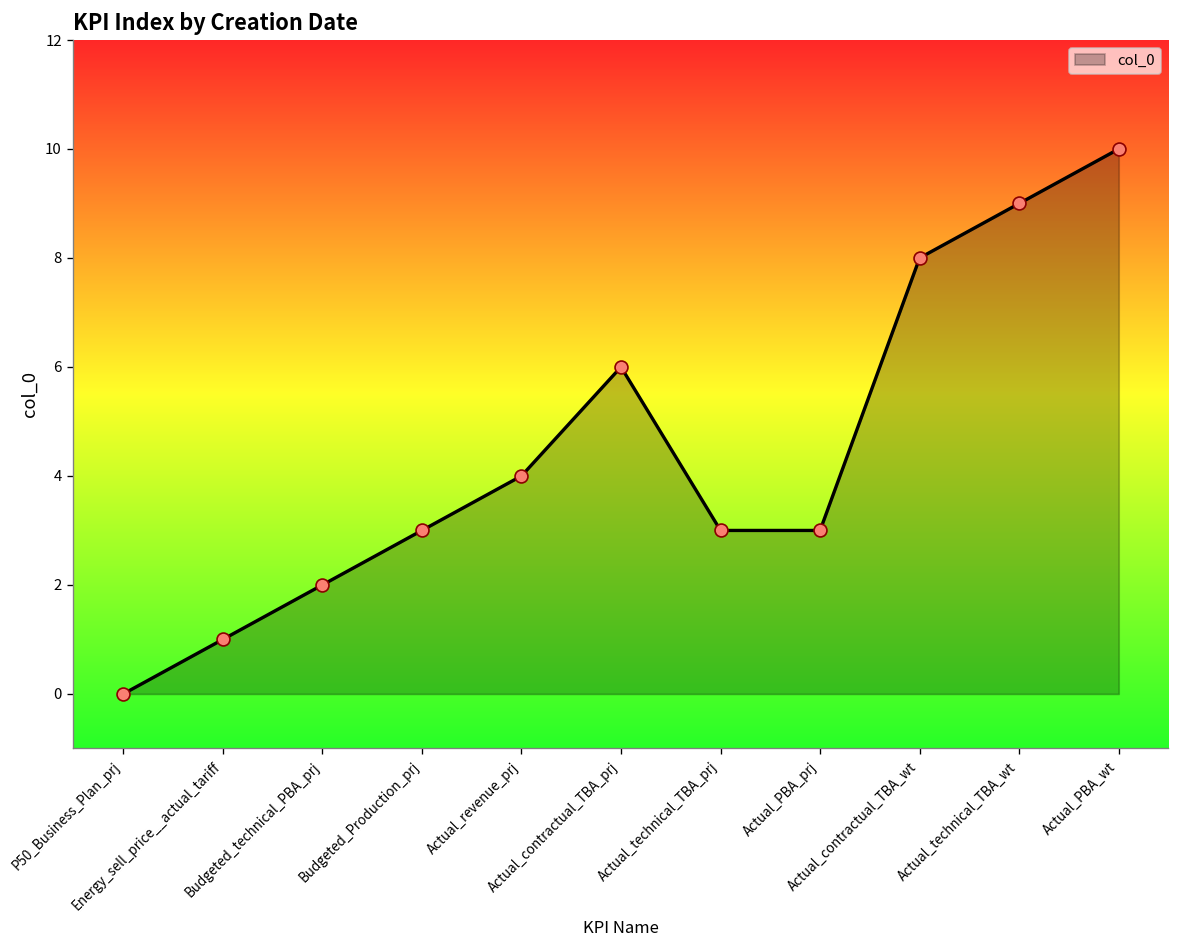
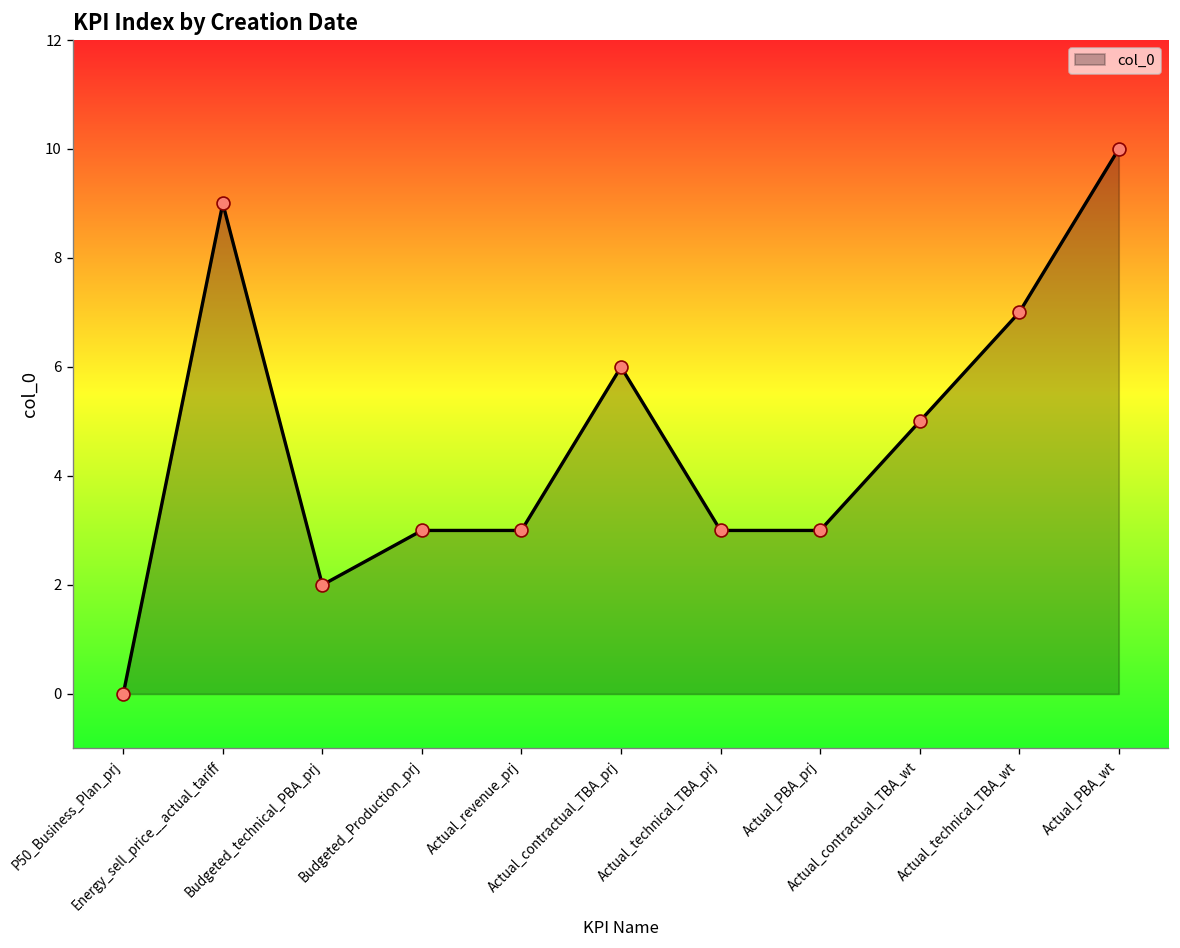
Energy_sell_price__actual_tariff: 1 -> 9
Actual_revenue_prj: 4 -> 3
Actual_contractual_TBA_wt: 8 -> 5
Actual_technical_TBA_wt: 9 -> 7
